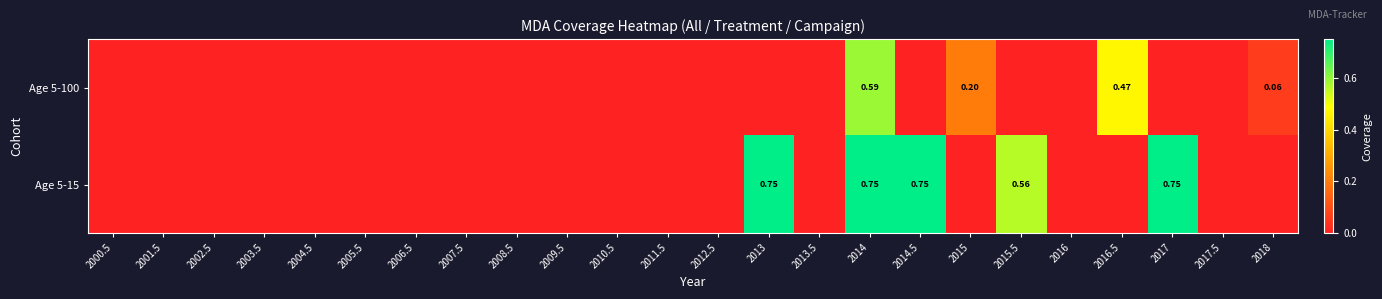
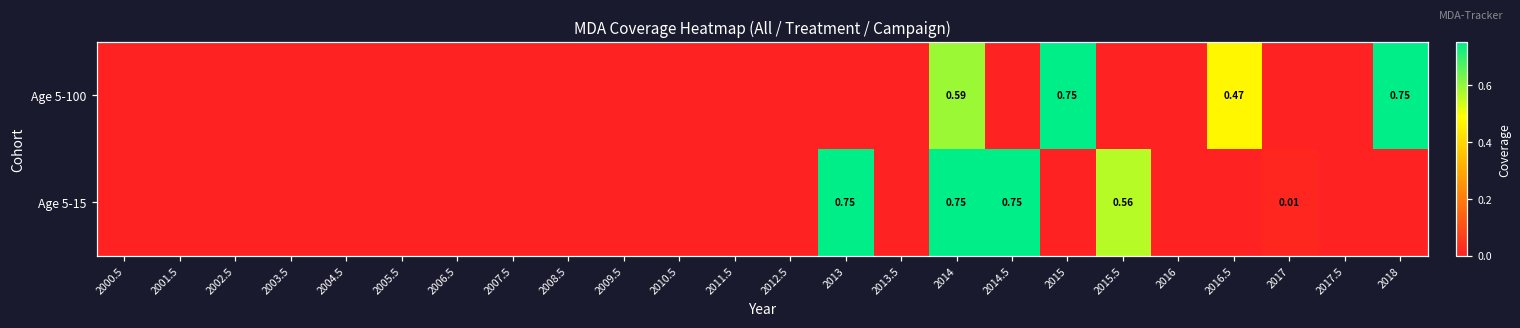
Age 5-100, 2015: 0.20 -> 0.75
Age 5-100, 2018: 0.06 -> 0.75
Age 5-15, 2017: 0.75 -> 0.01
